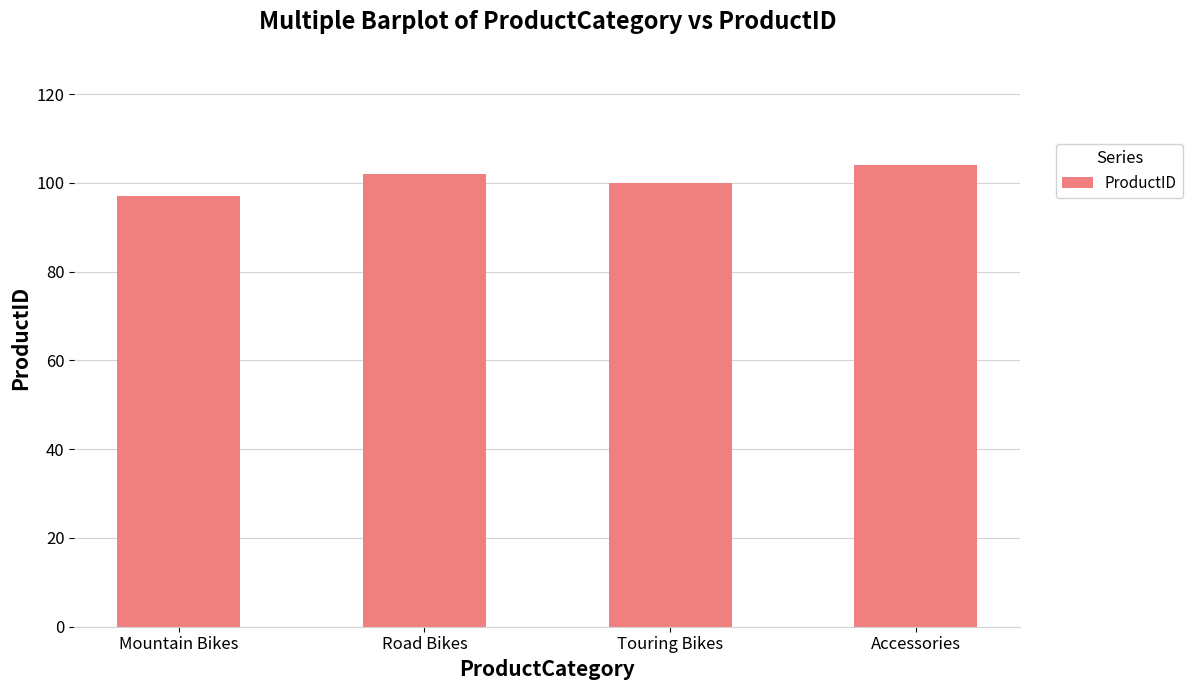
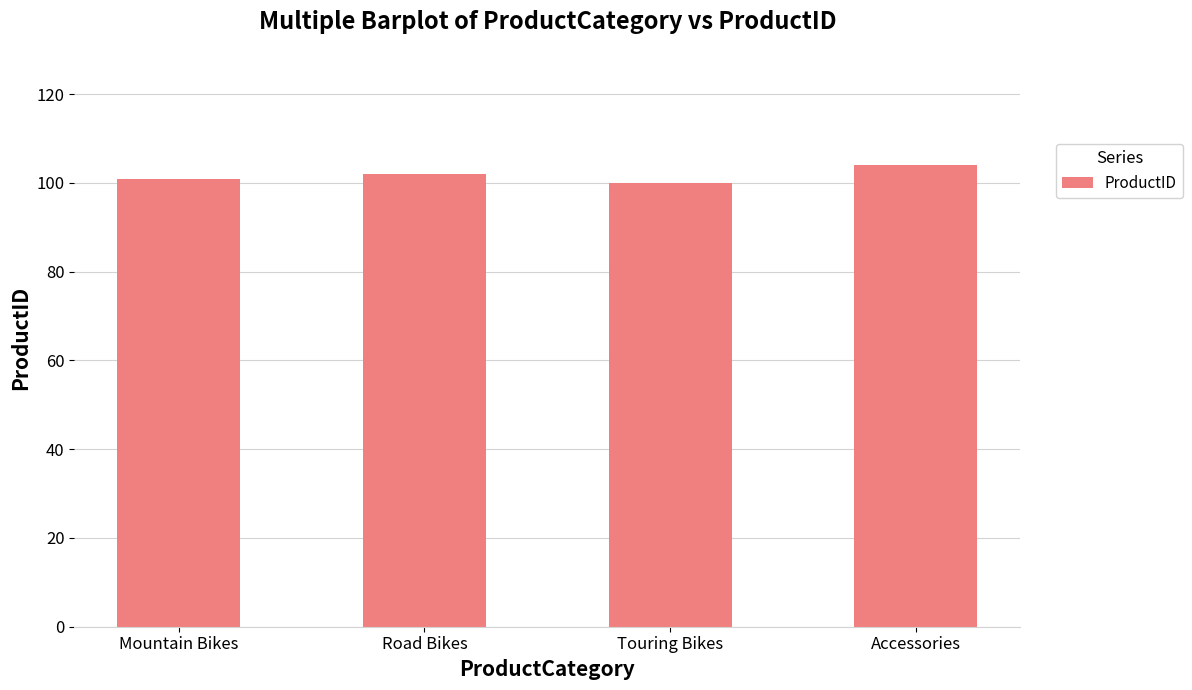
Mountain Bikes: 97 -> 101
